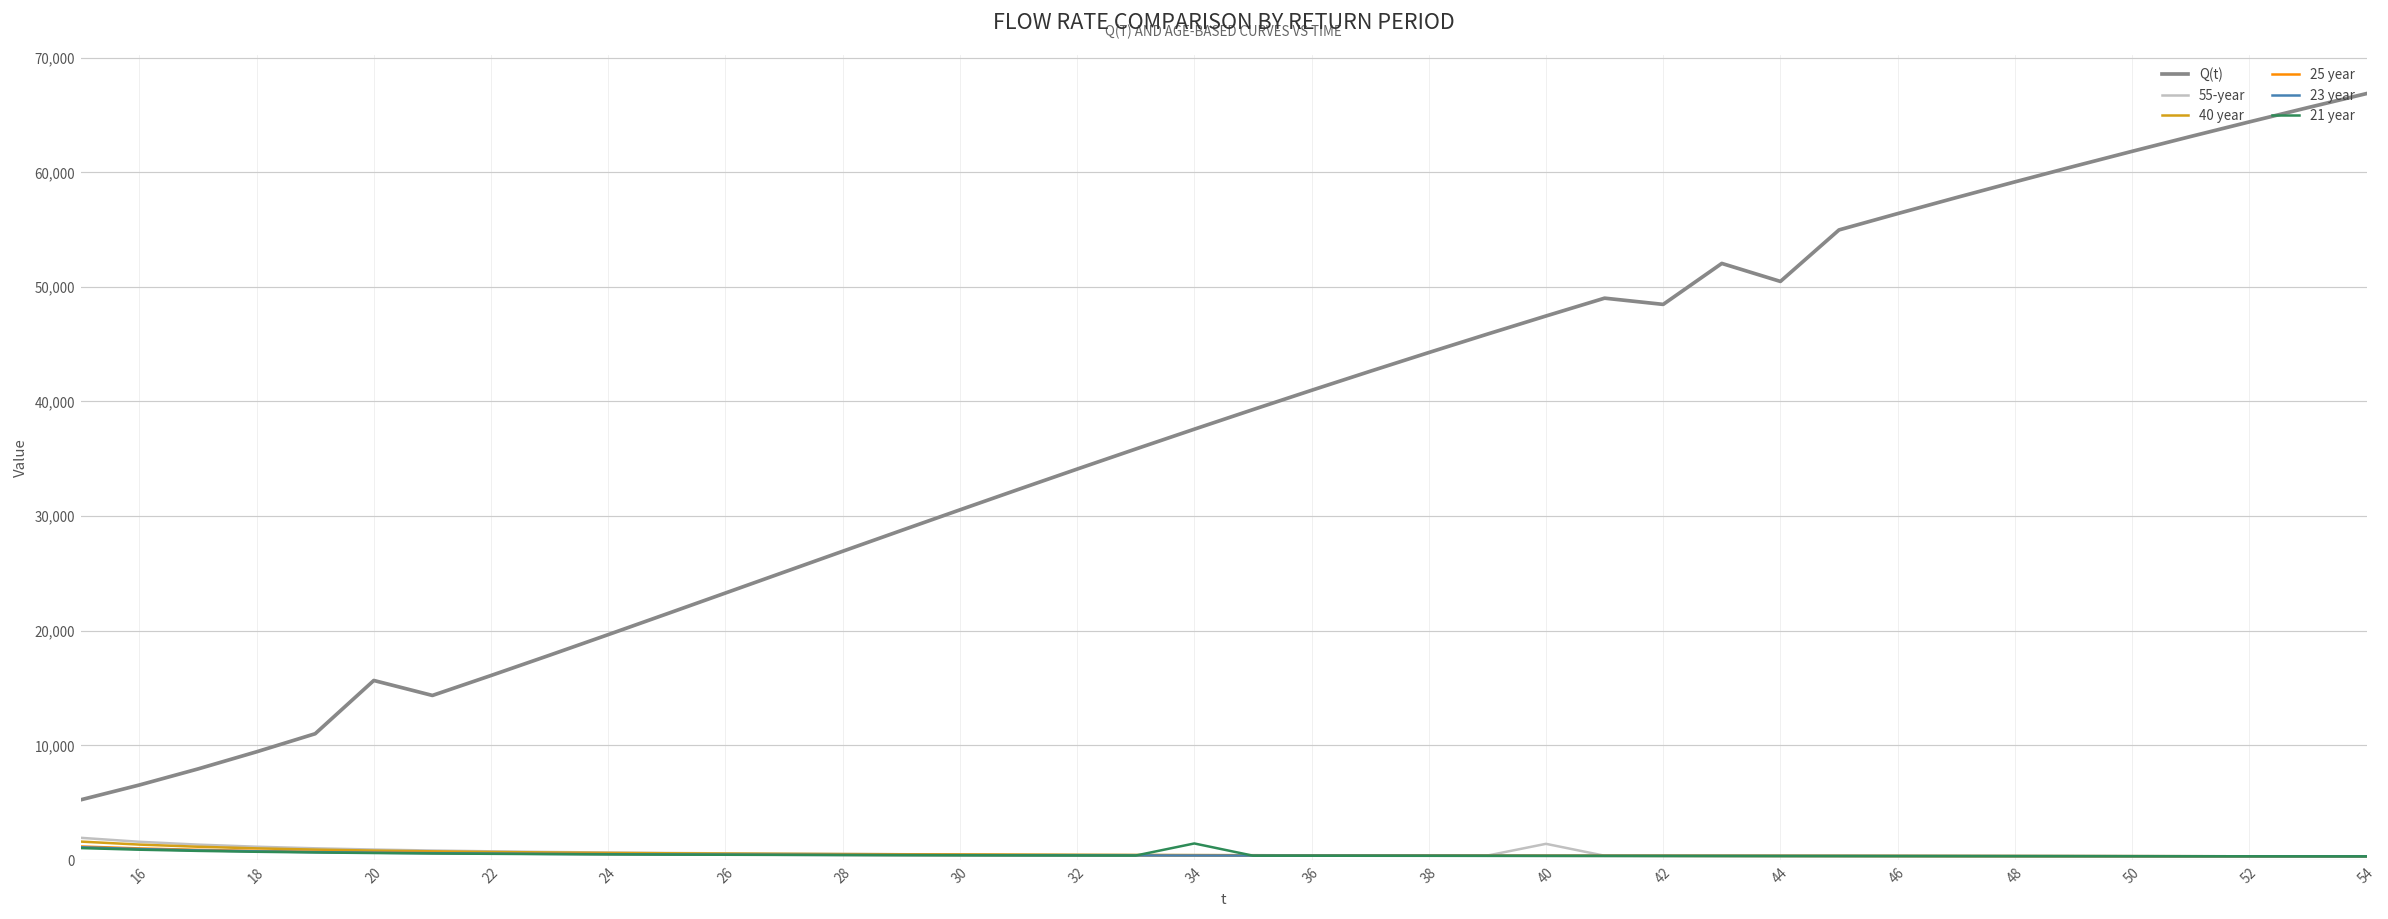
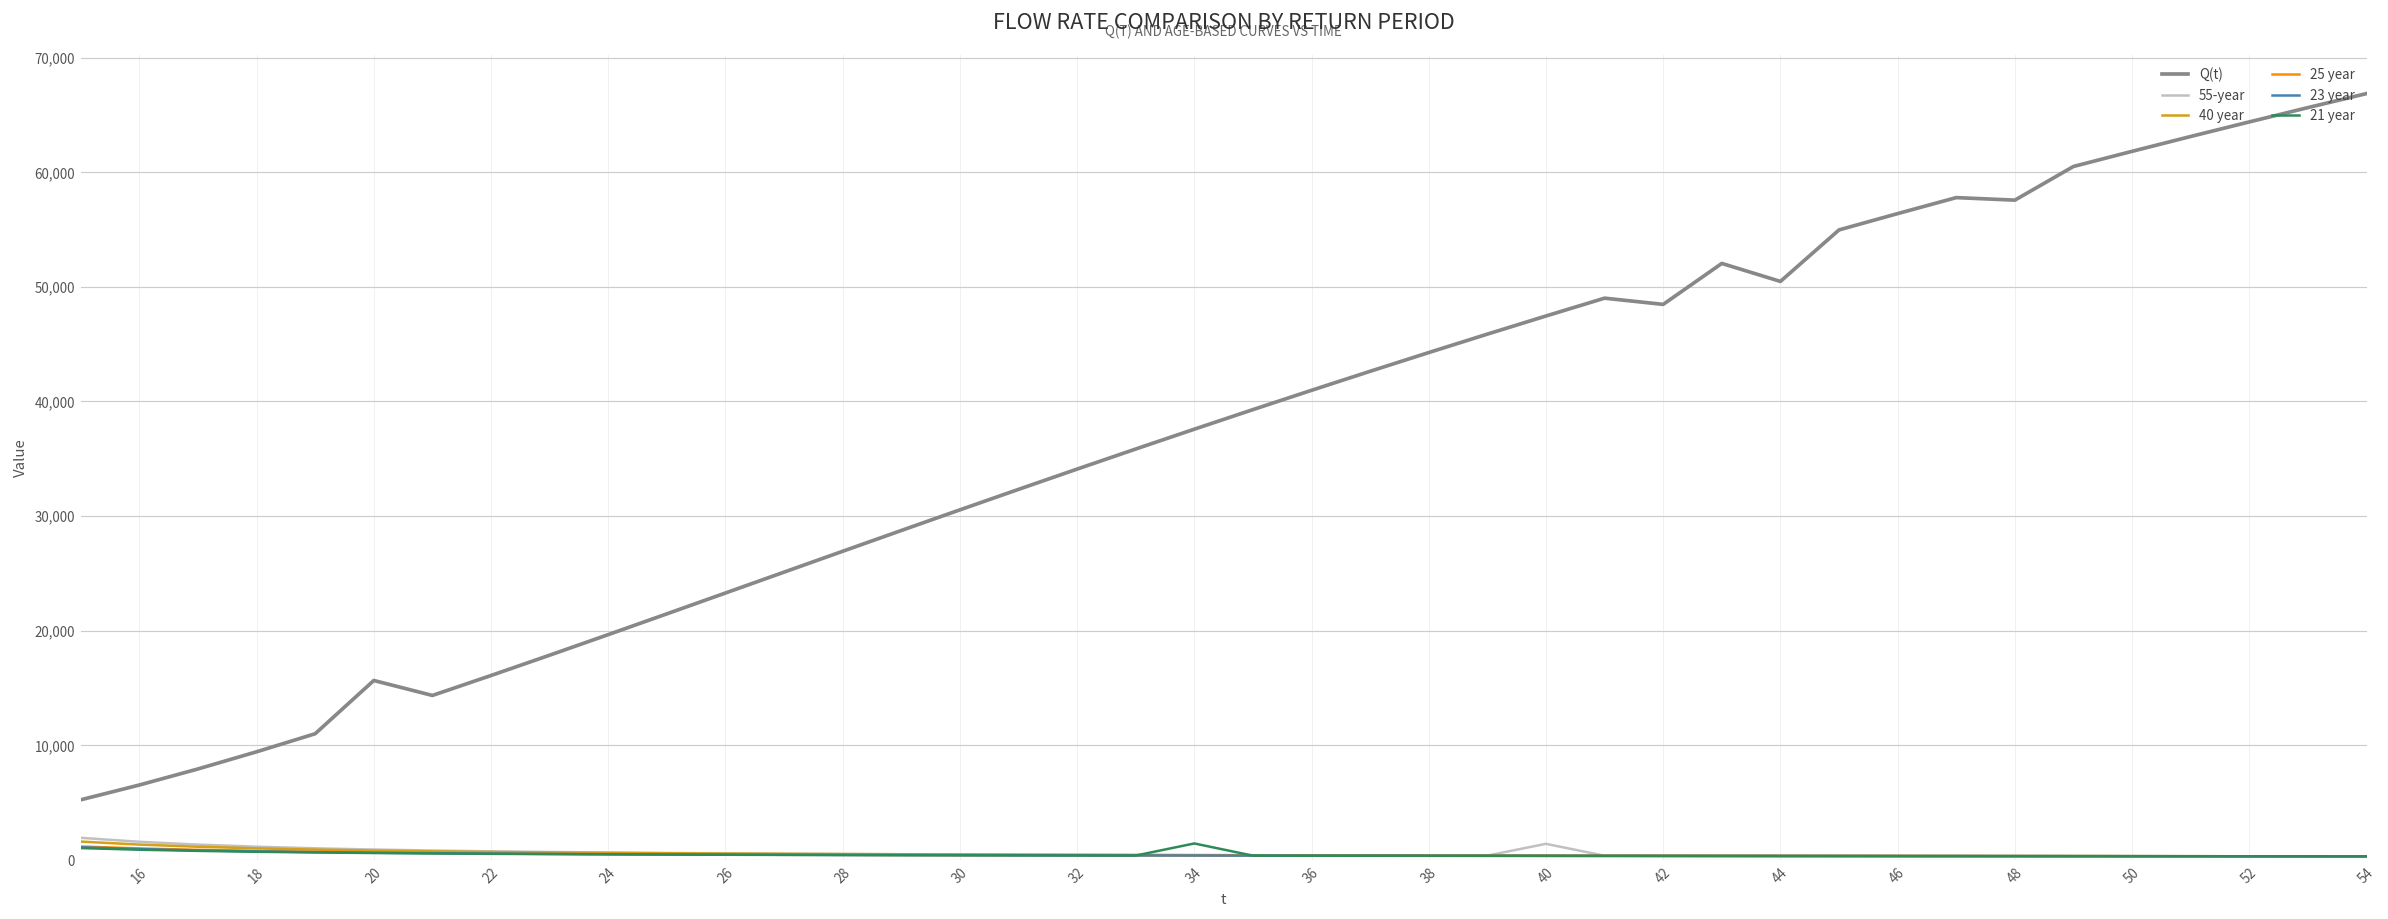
Q(t), 48: 59,000 -> 58,000
